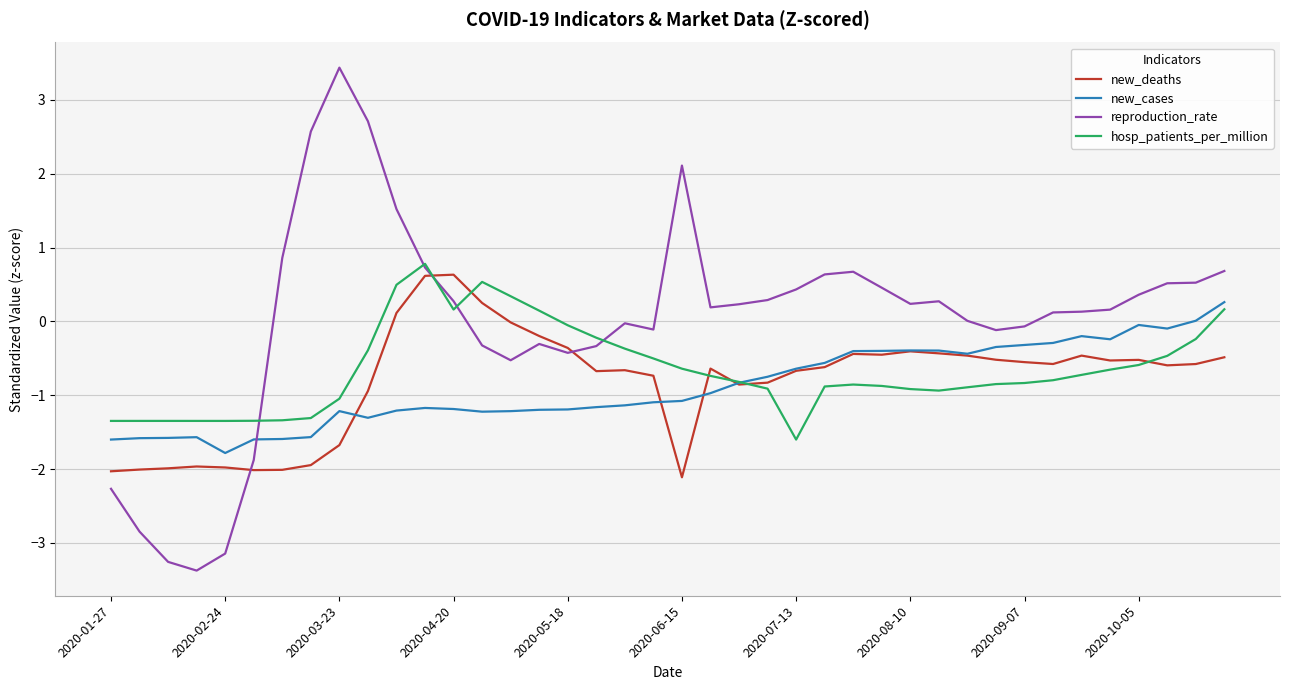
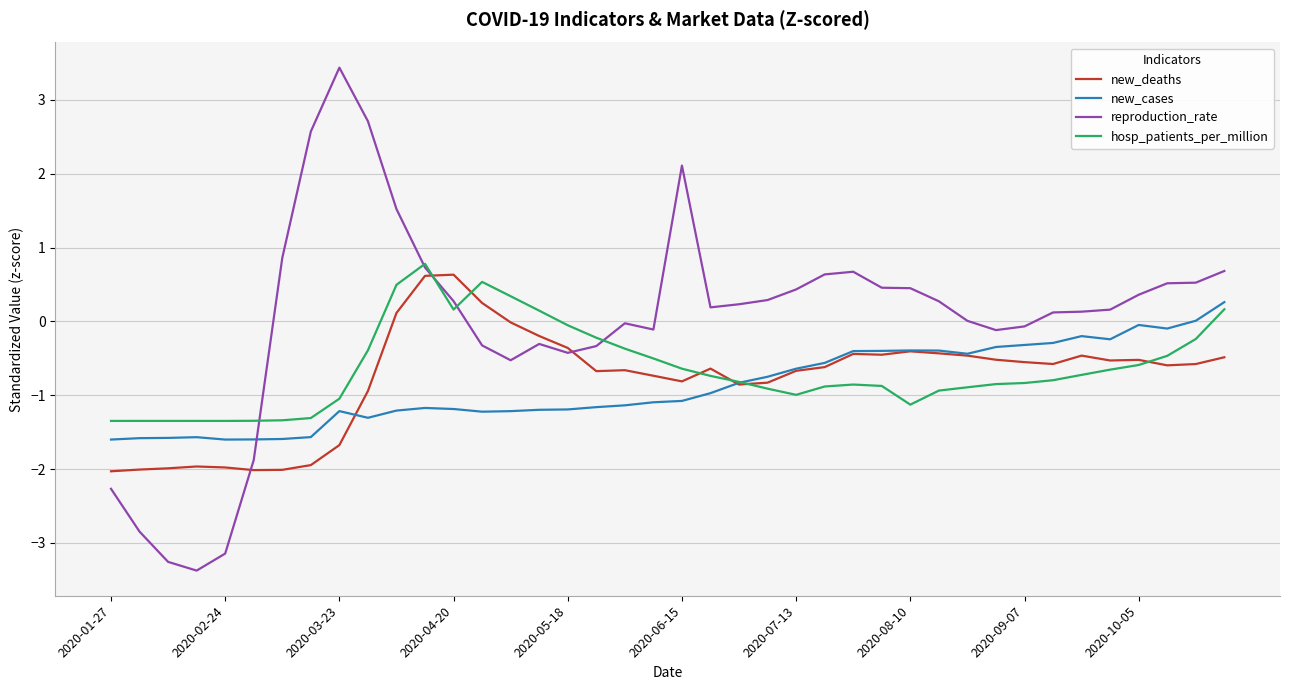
new_cases, 2020-02-24: -1.8 -> -1.6
new_deaths, 2020-06-15: -2.1 -> -0.8
hosp_patients_per_million, 2020-07-13: -1.6 -> -1.0
reproduction_rate, 2020-08-10: 0.2 -> 0.5
hosp_patients_per_million, 2020-08-10: -0.9 -> -1.1
